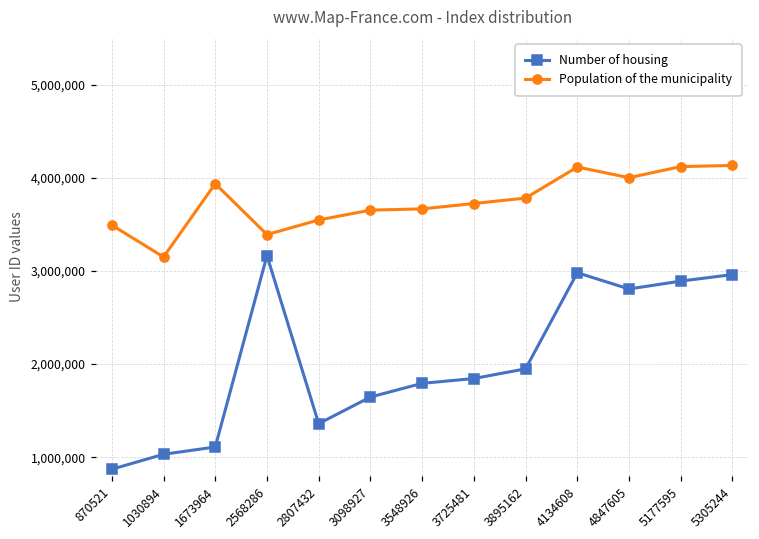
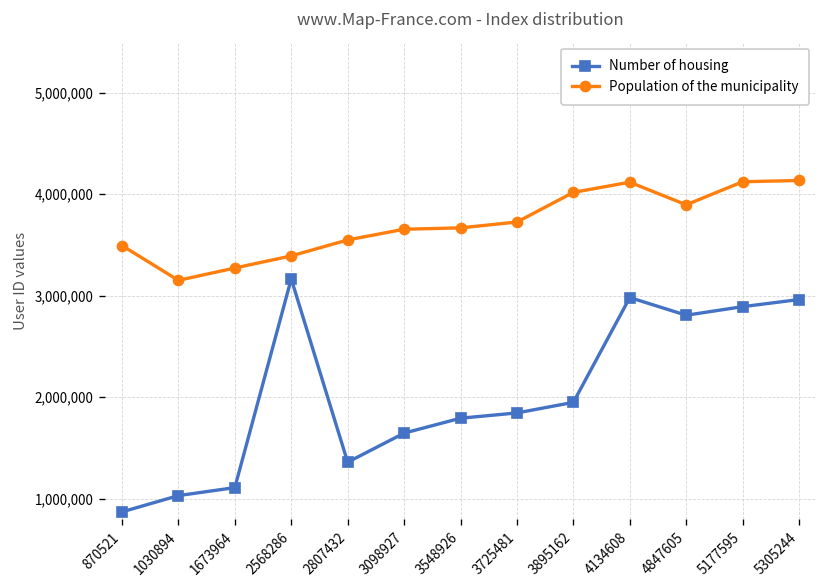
Population of the municipality, 1673964: 3,900,000 -> 3,300,000
Population of the municipality, 3895162: 3,800,000 -> 4,000,000
Population of the municipality, 4847605: 4,000,000 -> 3,900,000
